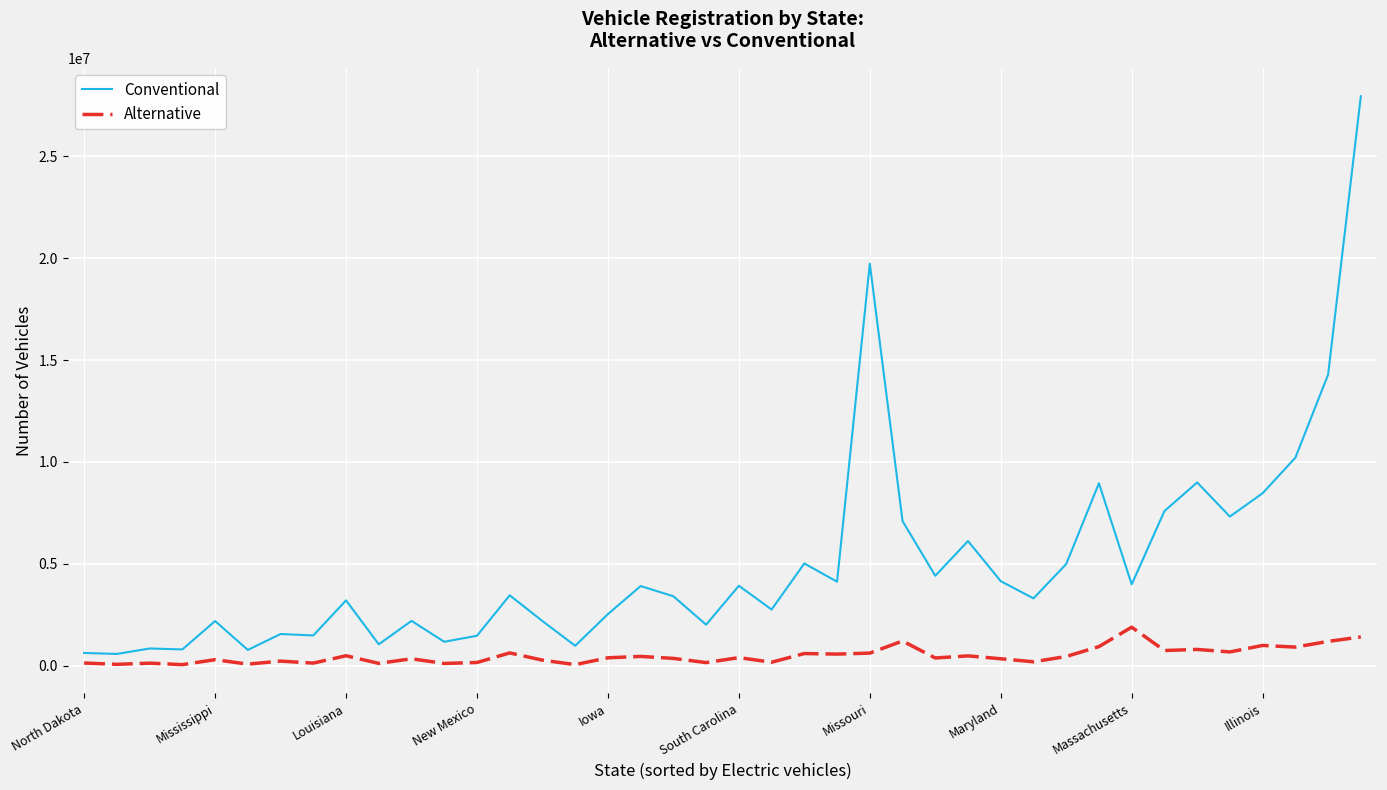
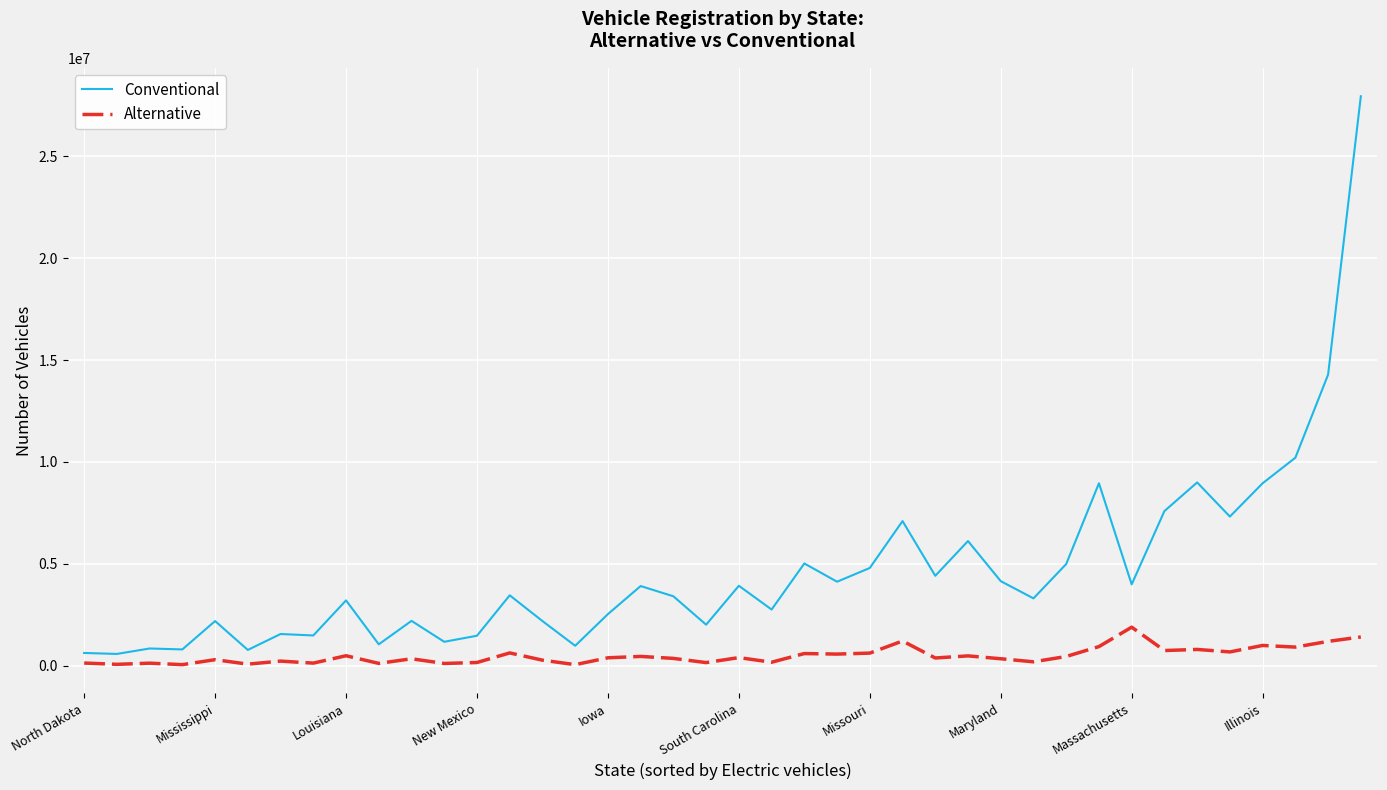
Conventional, Missouri: 19700000 -> 4800000
Conventional, Illinois: 8500000 -> 8900000
